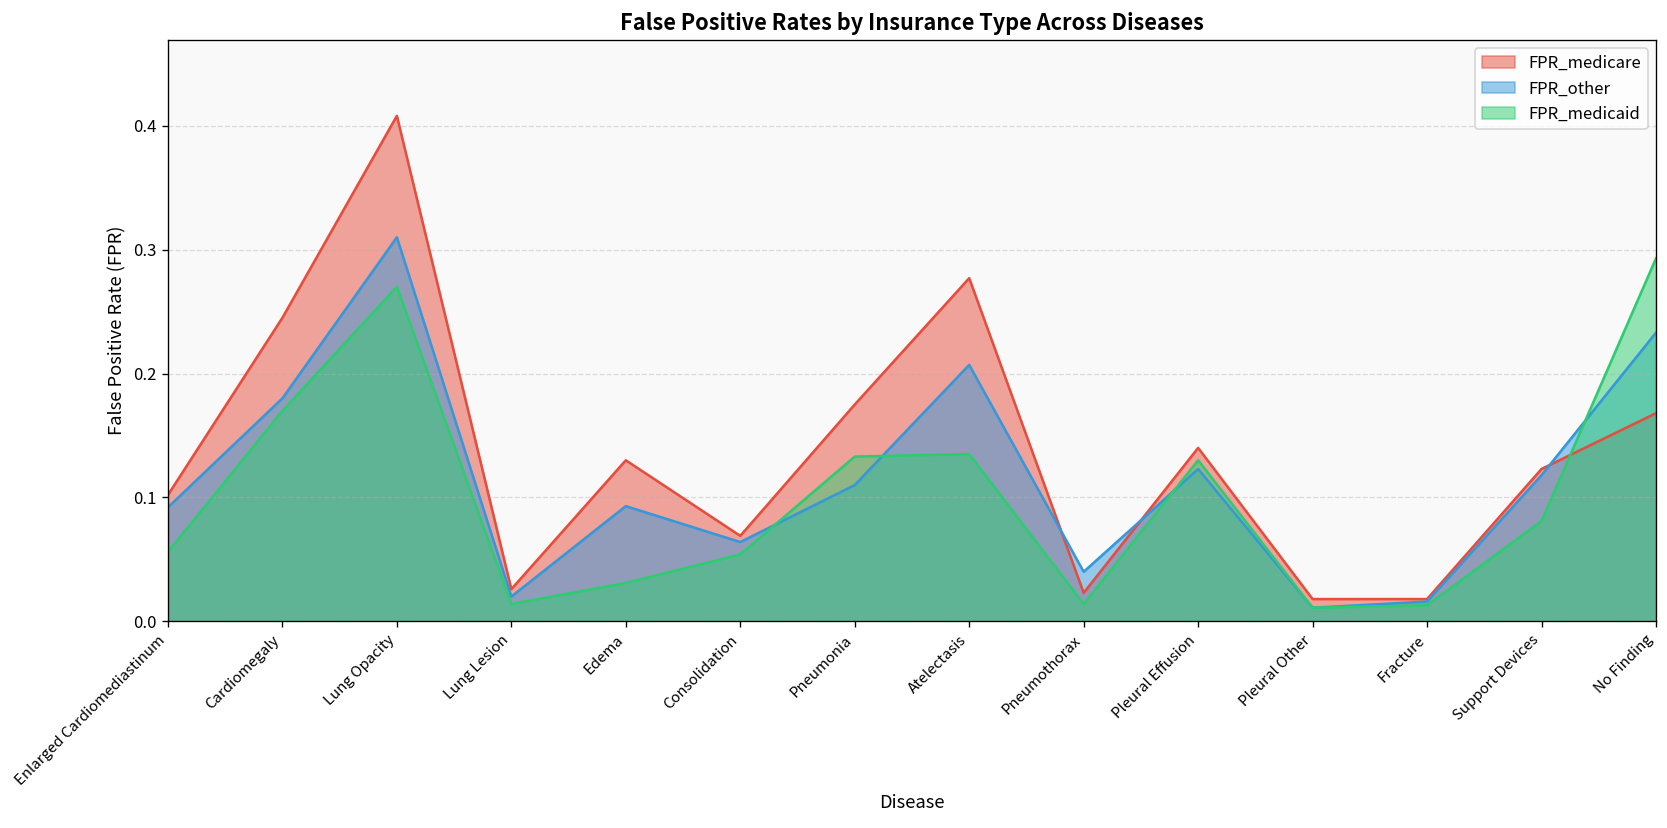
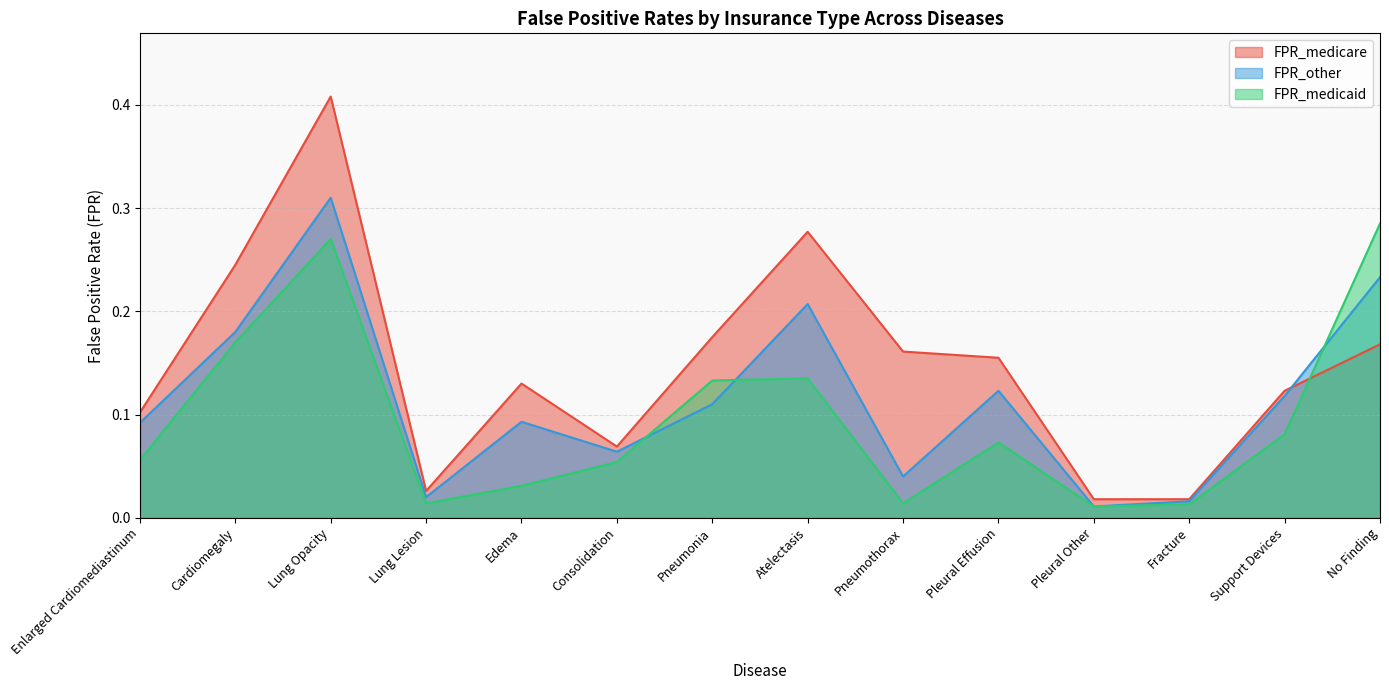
FPR_medicare, Pneumothorax: 0.023 -> 0.161
FPR_medicare, Pleural Effusion: 0.140 -> 0.155
FPR_medicaid, Pleural Effusion: 0.130 -> 0.073
FPR_medicaid, No Finding: 0.293 -> 0.285
